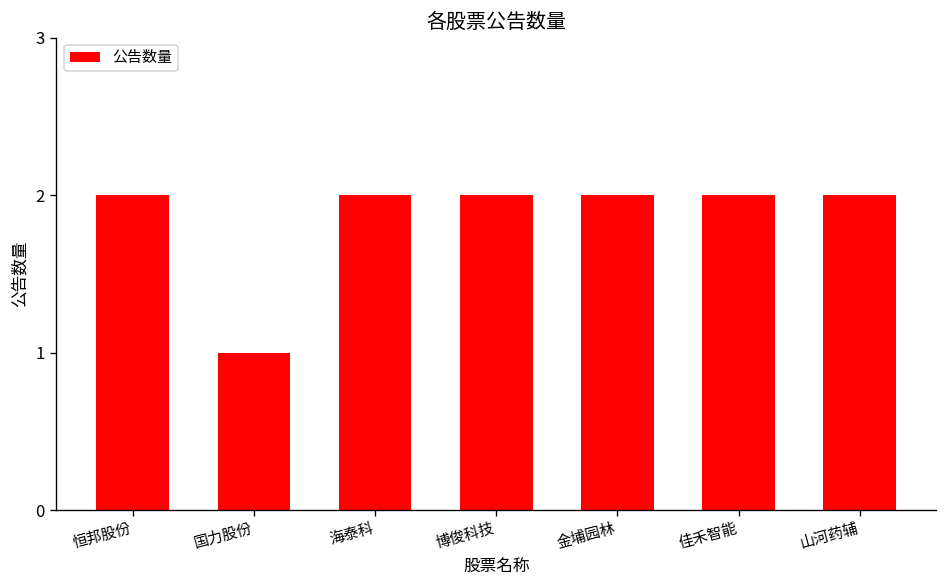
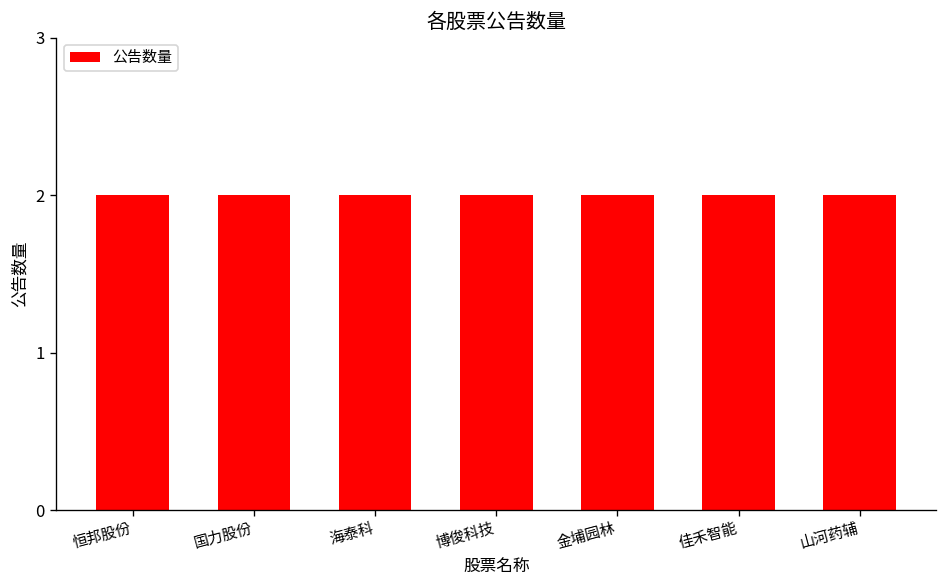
国力股份: 1 -> 2
